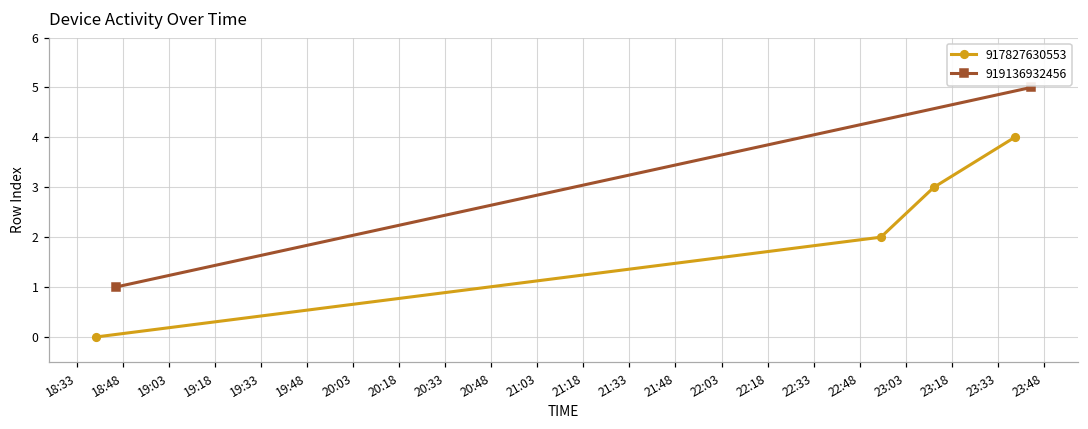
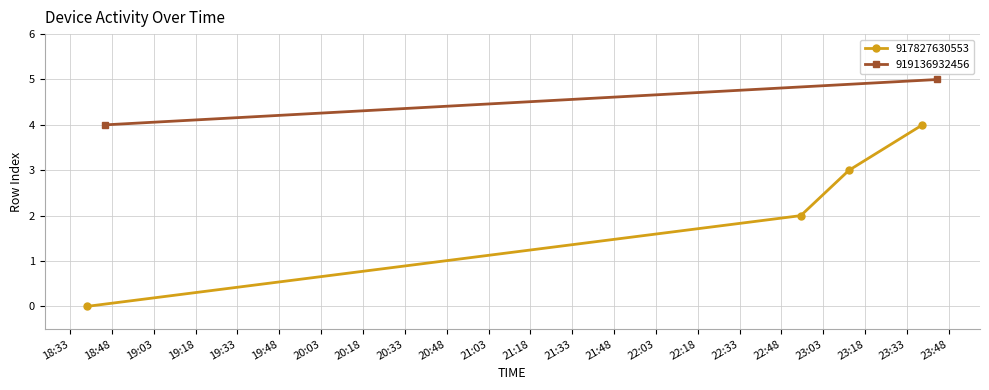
919136932456, 18:48: 1 -> 4
